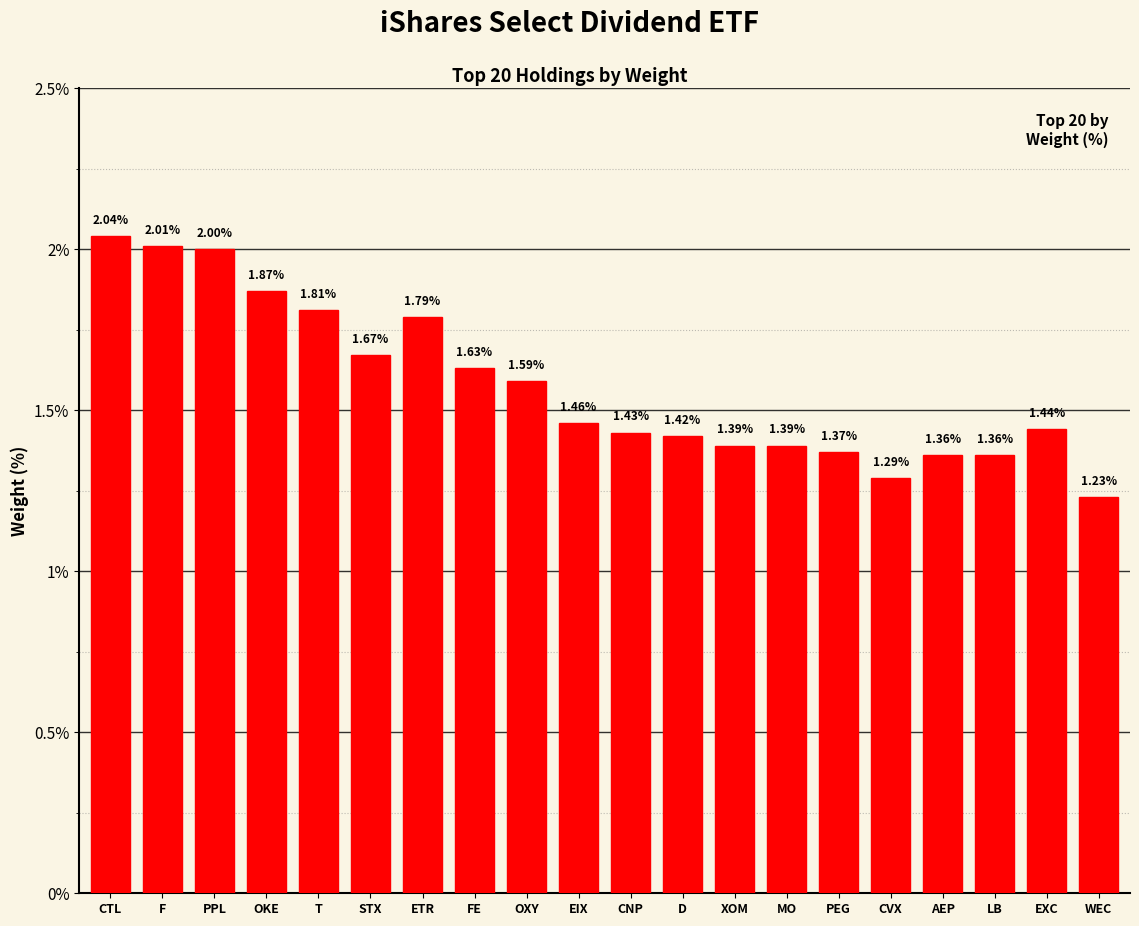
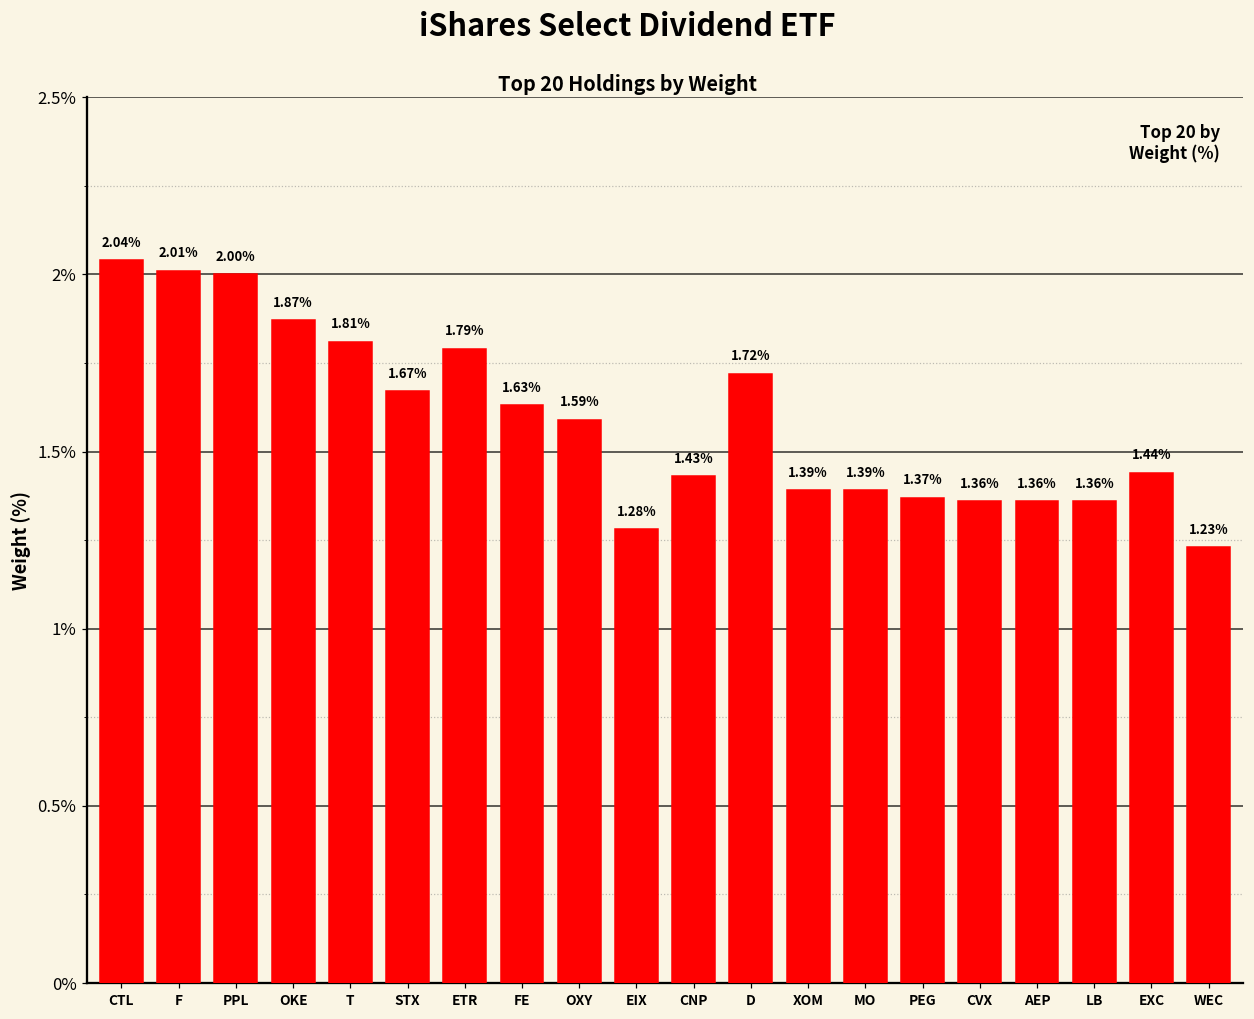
EIX: 1.46% -> 1.28%
D: 1.42% -> 1.72%
CVX: 1.29% -> 1.36%
